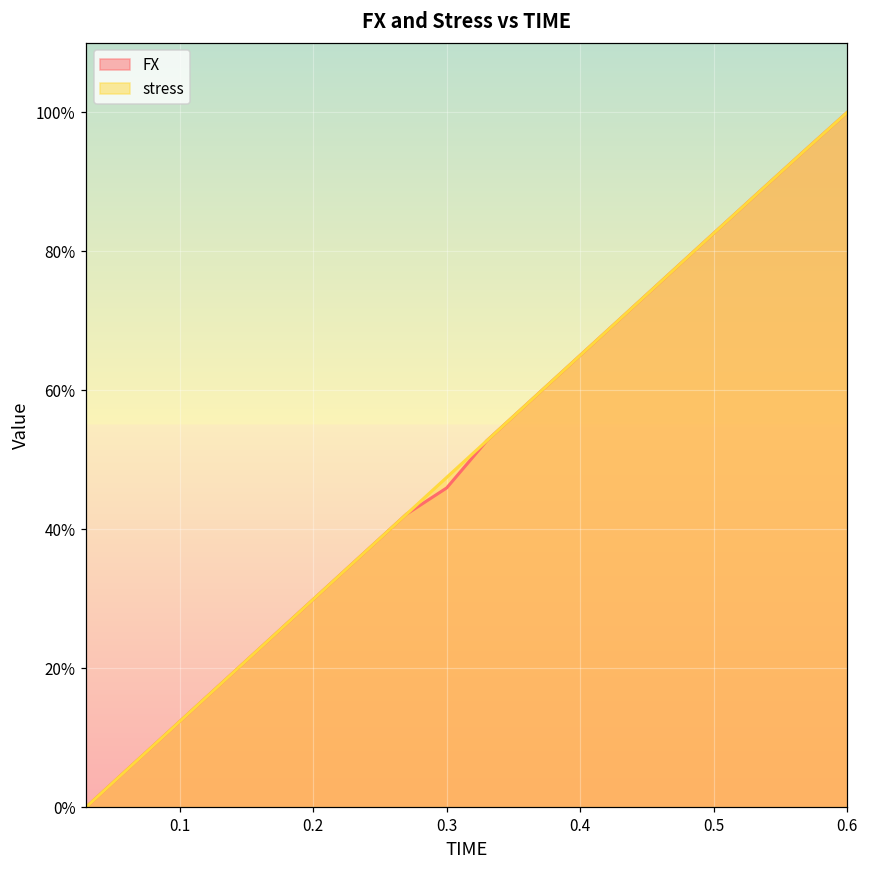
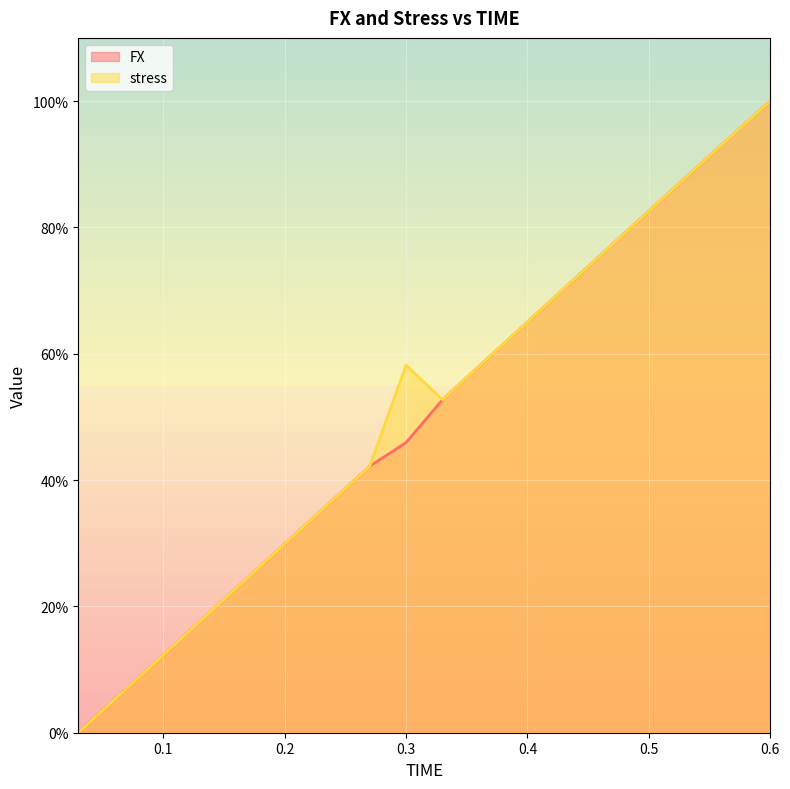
stress, 0.3: 47% -> 58%
